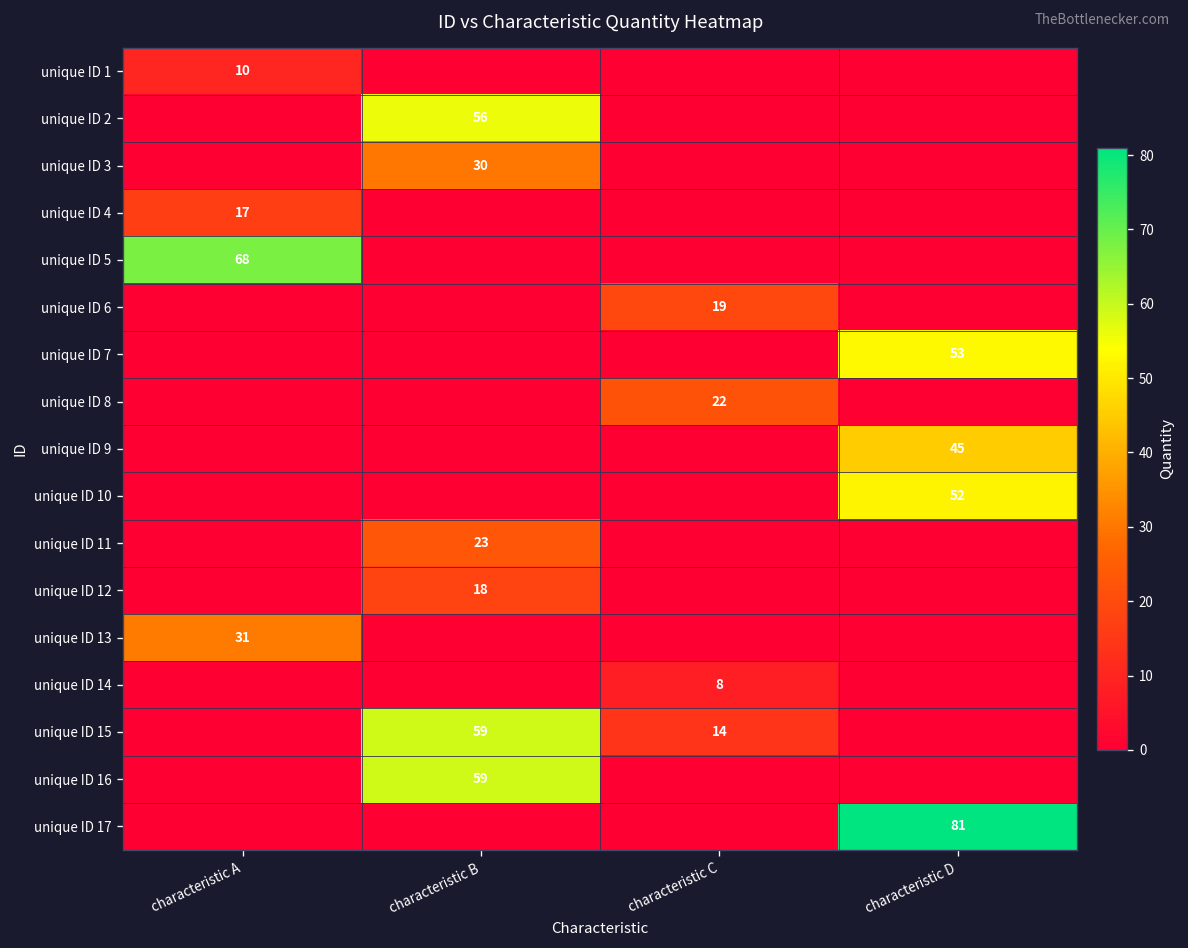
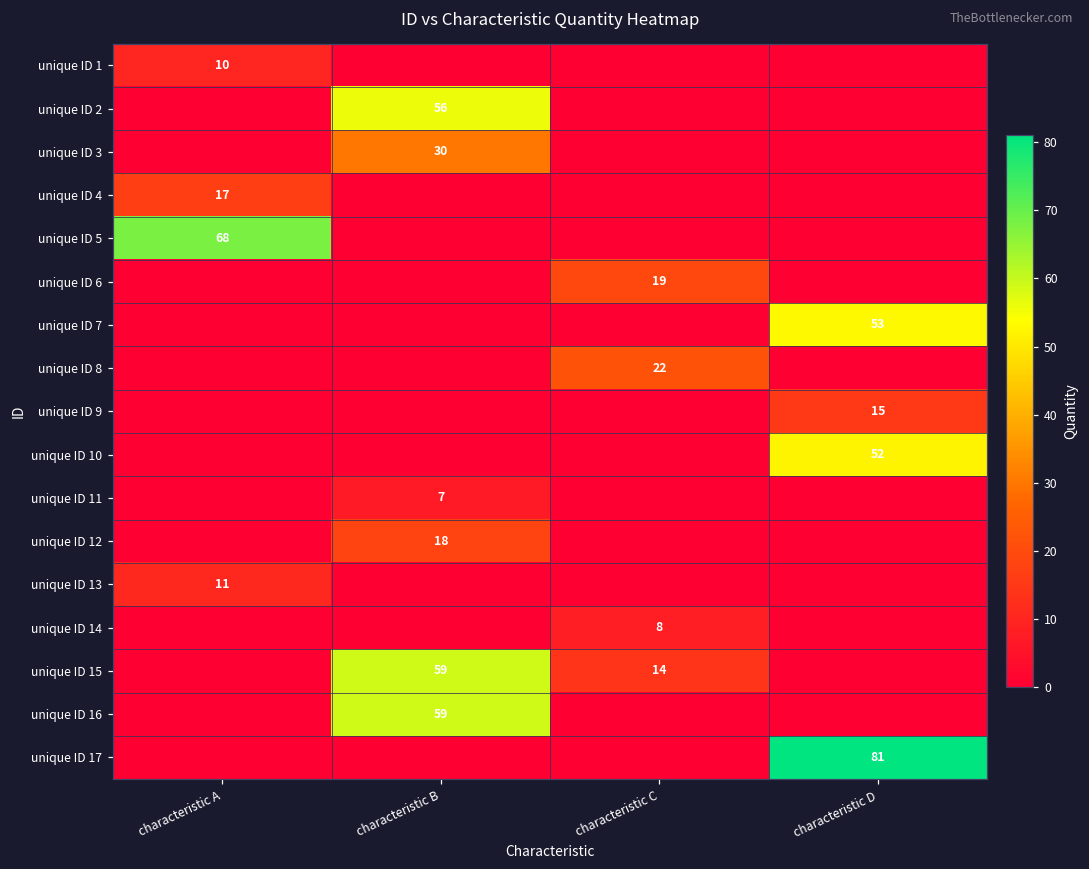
unique ID 9, characteristic D: 45 -> 15
unique ID 11, characteristic B: 23 -> 7
unique ID 13, characteristic A: 31 -> 11
